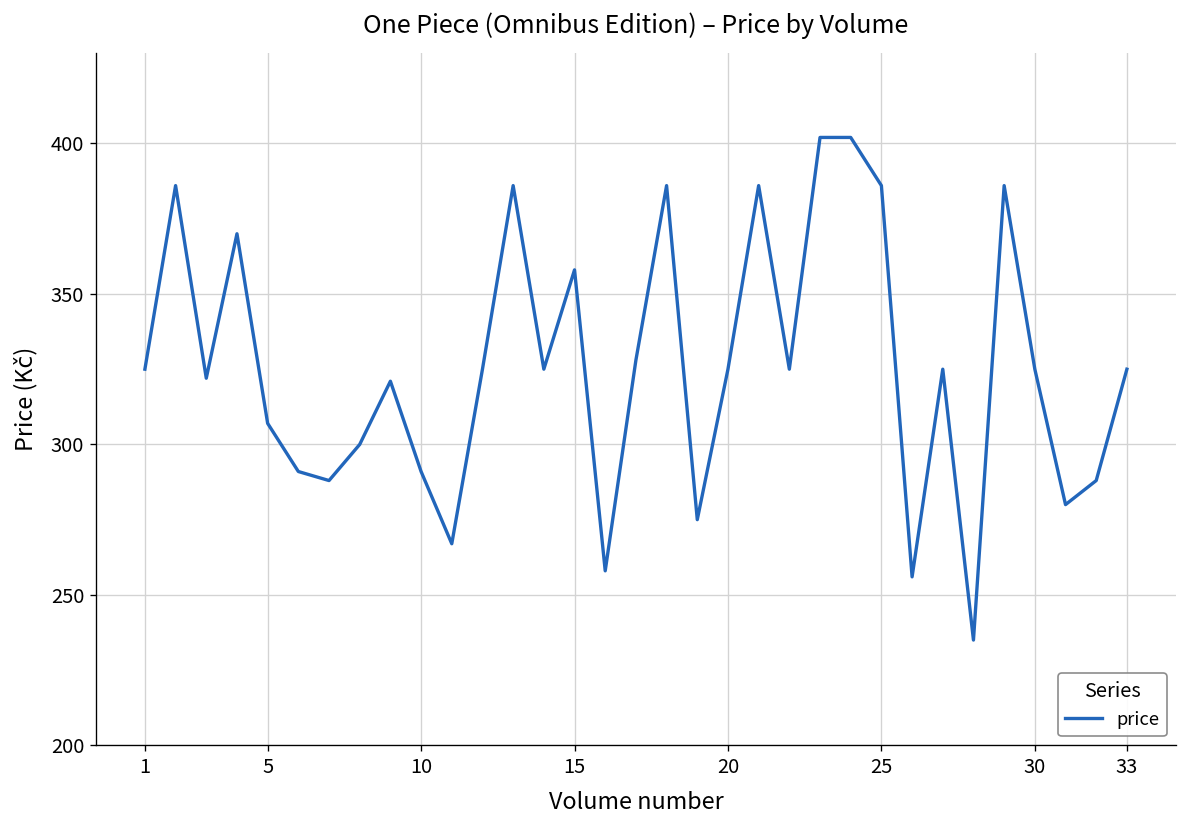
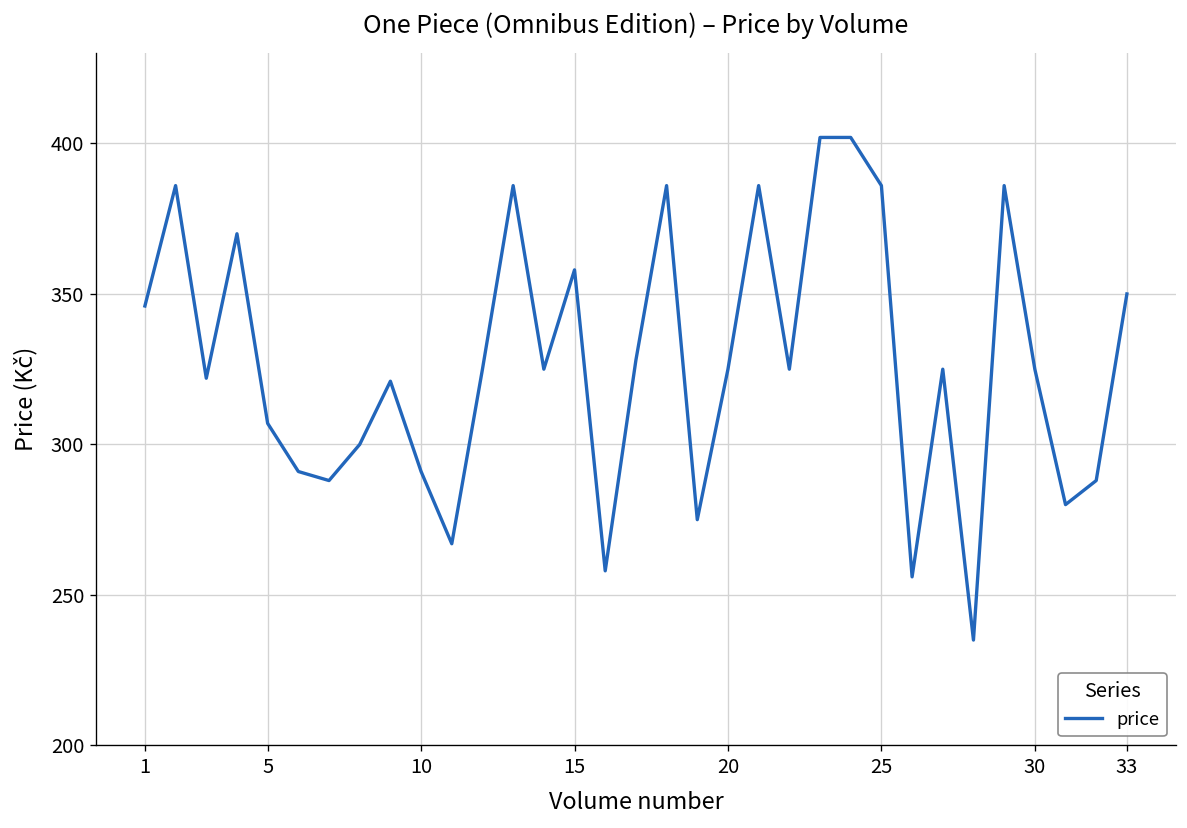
1: 325 -> 346
33: 325 -> 350
